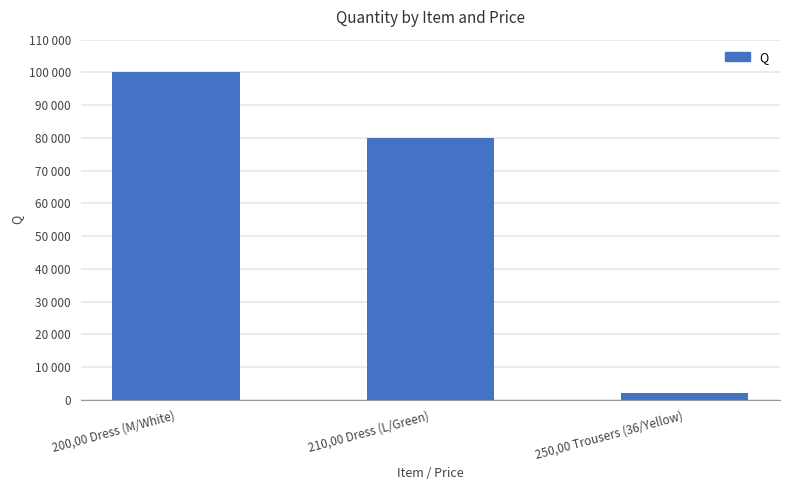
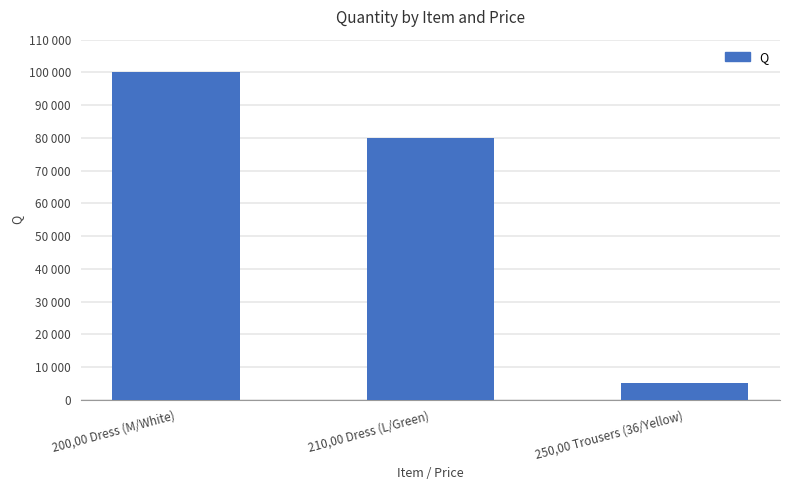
250,00 Trousers (36/Yellow): 2000 -> 5000
